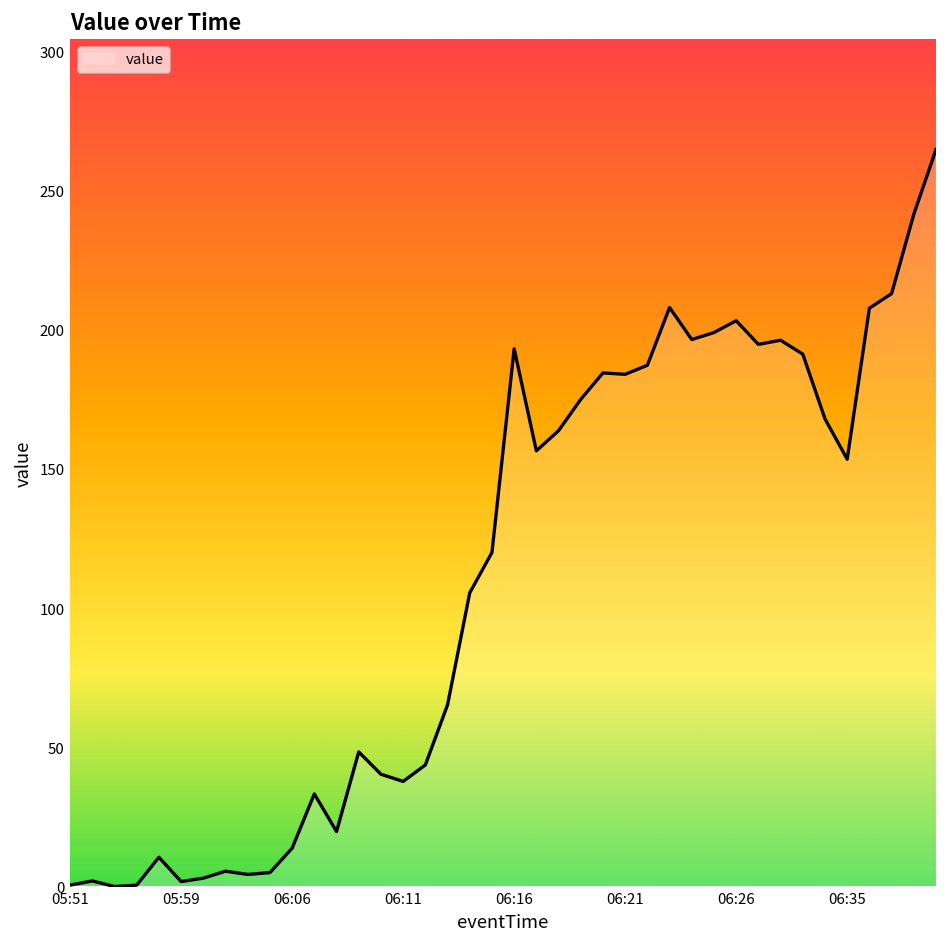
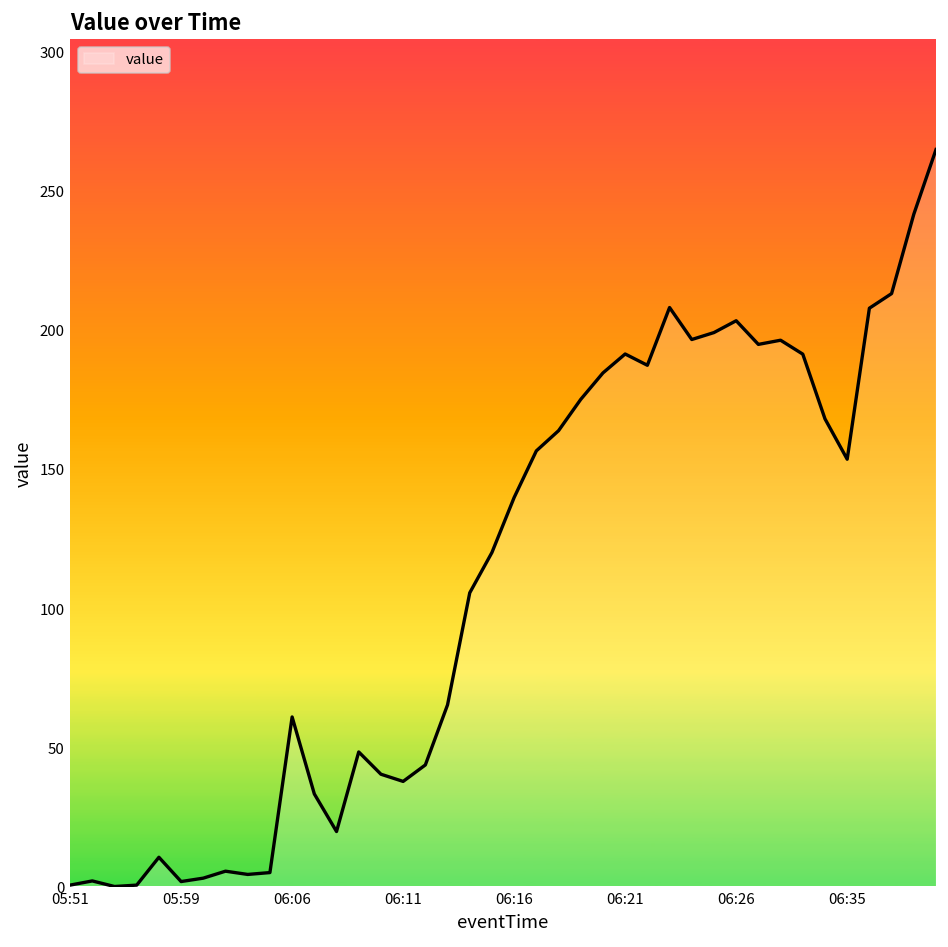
06:06: 14 -> 61
06:16: 193 -> 140
06:21: 184 -> 191
